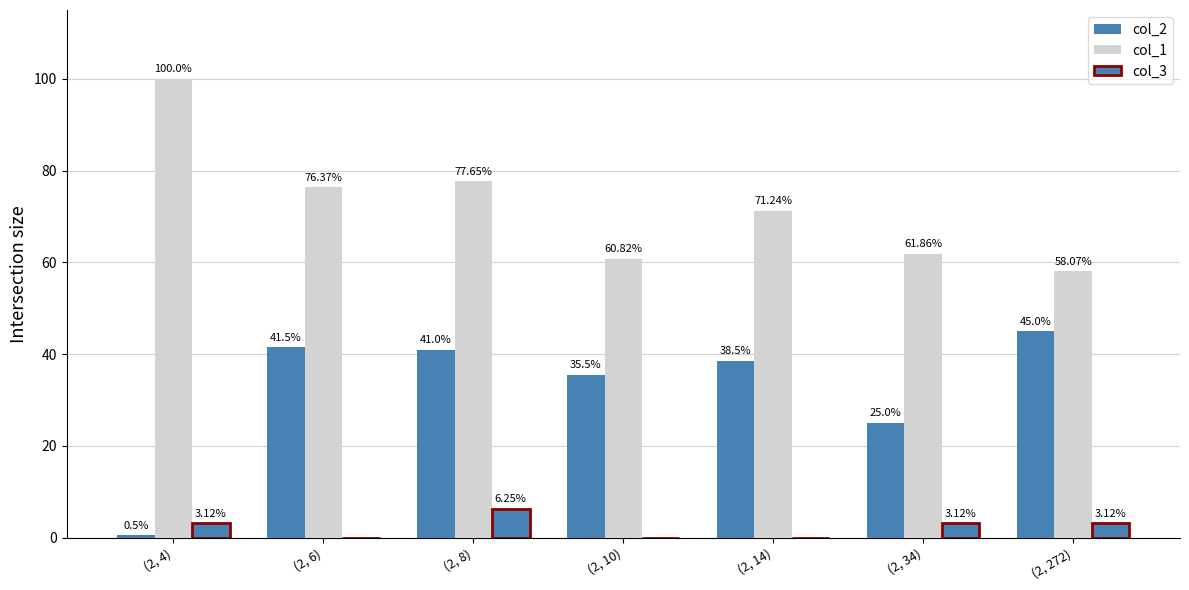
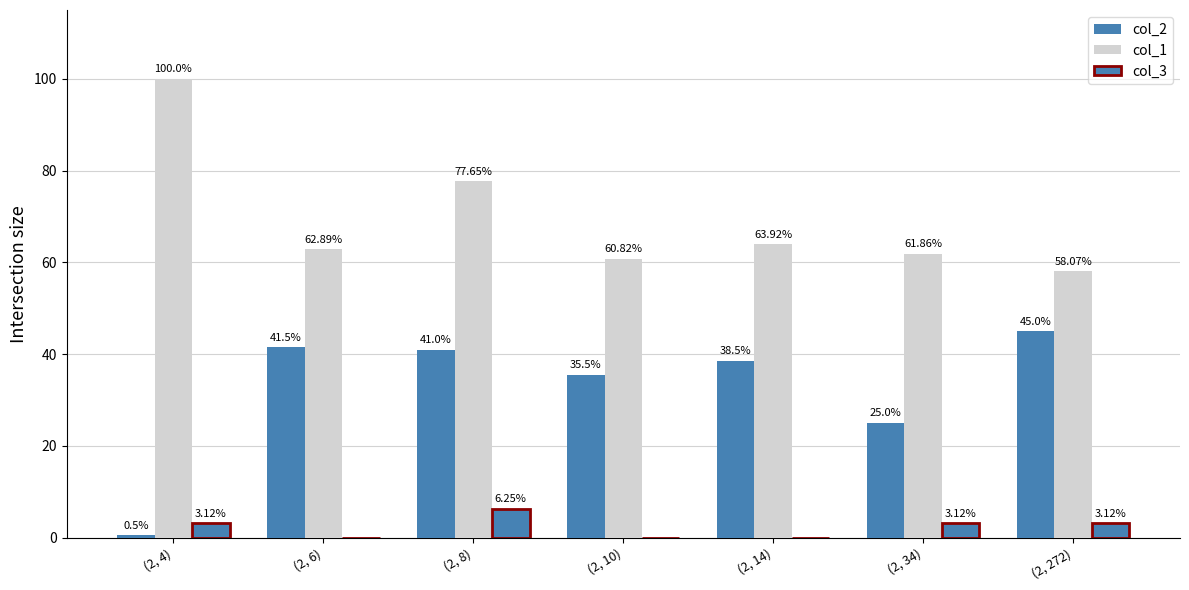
col_1, (2, 6): 76.37% -> 62.89%
col_1, (2, 14): 71.24% -> 63.92%
